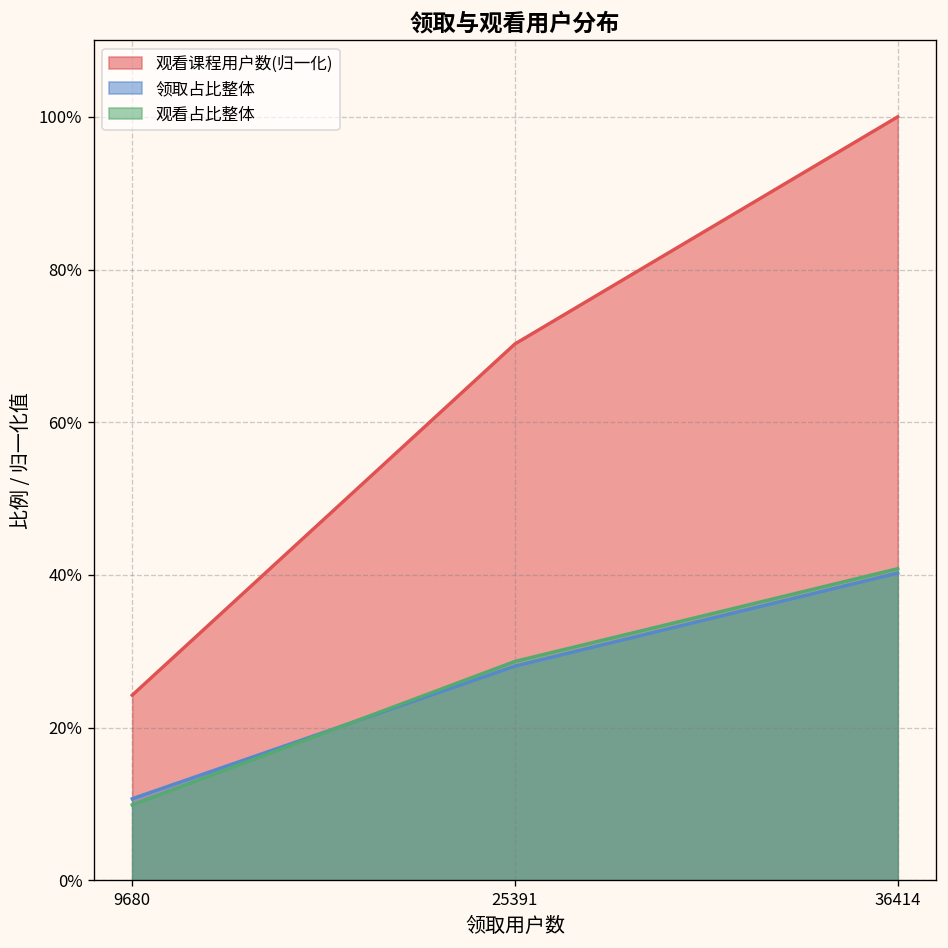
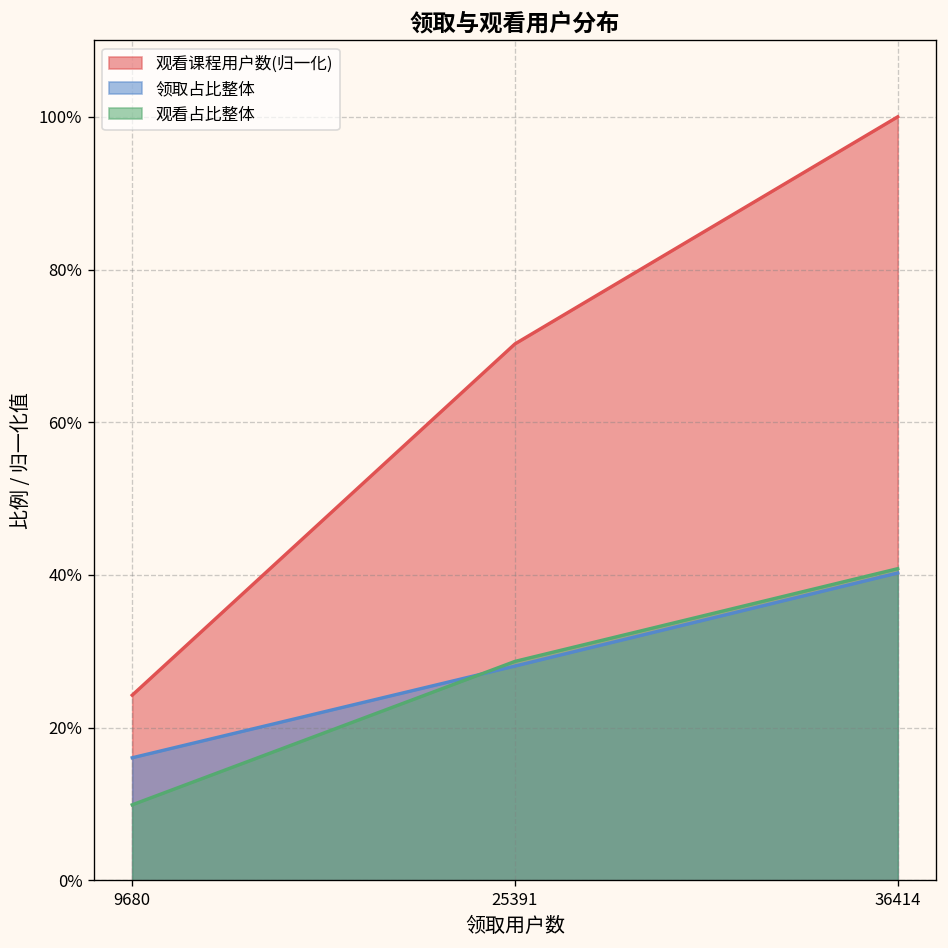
领取占比整体, 9680: 11% -> 16%
